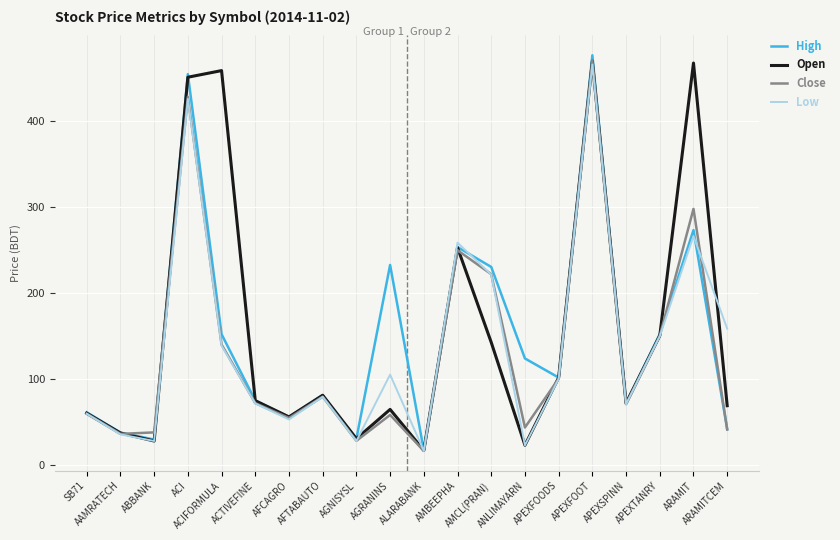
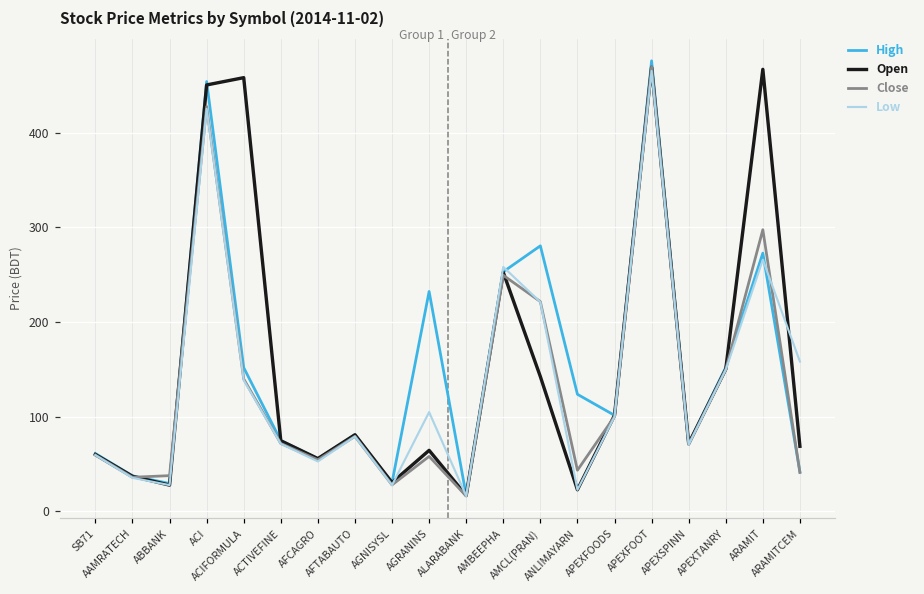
High, AMCL(PRAN): 230 -> 280
